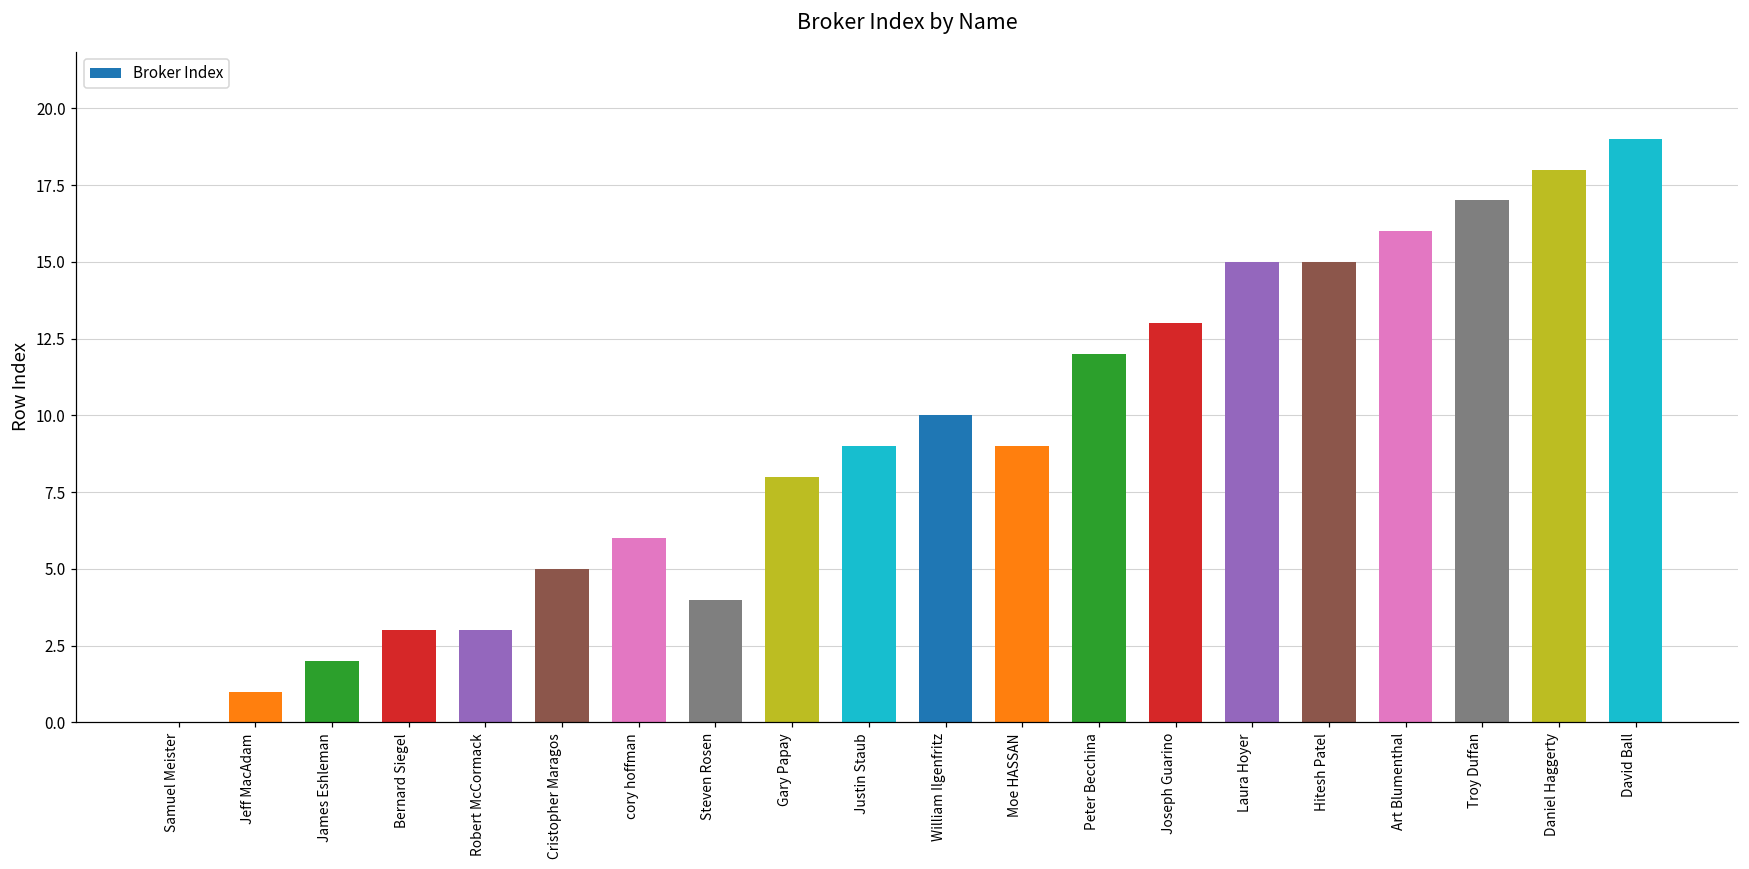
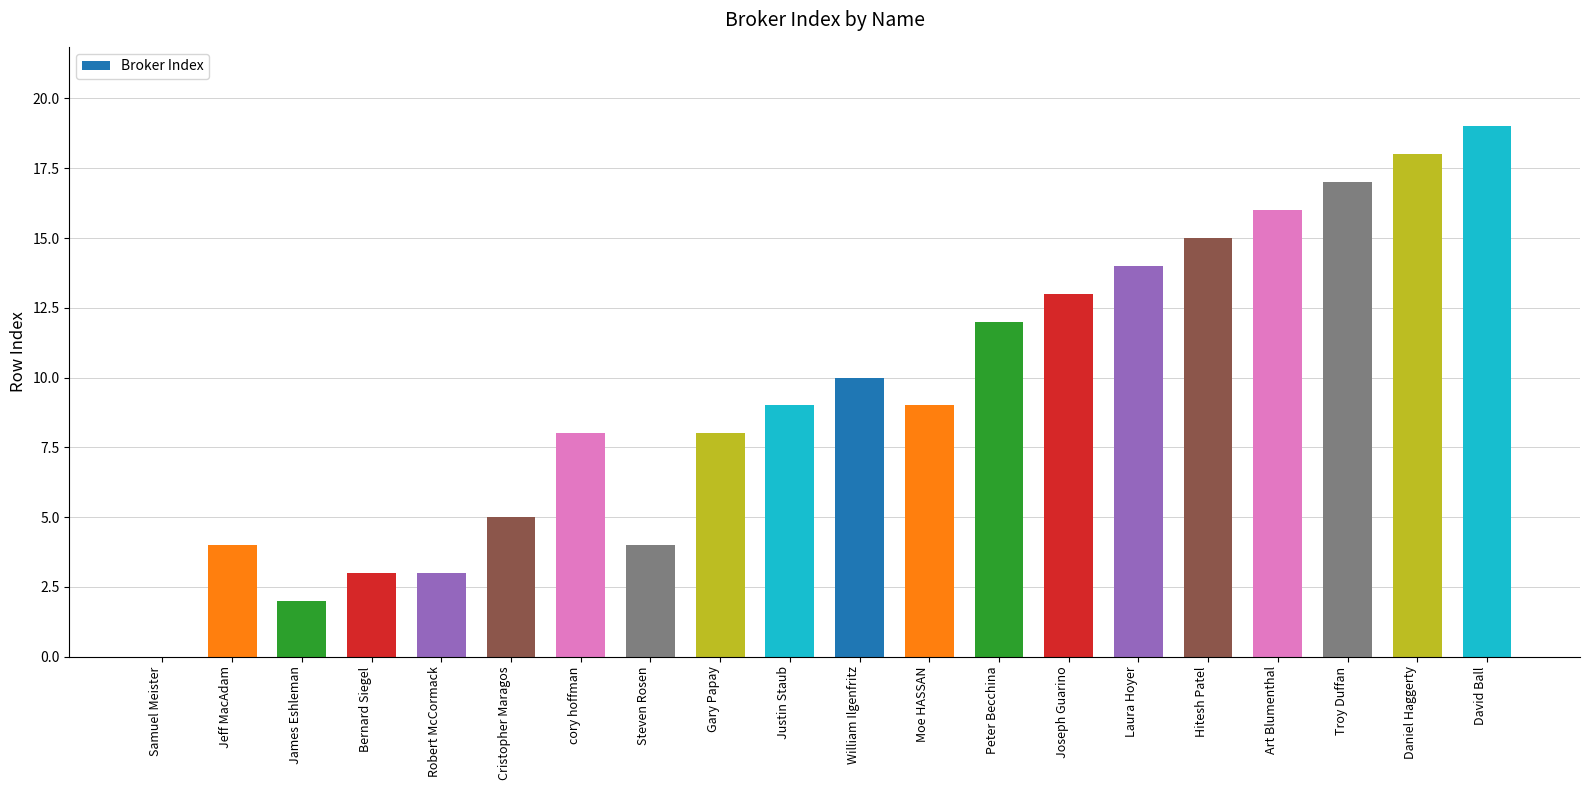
Jeff MacAdam: 1 -> 4
cory hoffman: 6 -> 8
Laura Hoyer: 15 -> 14
